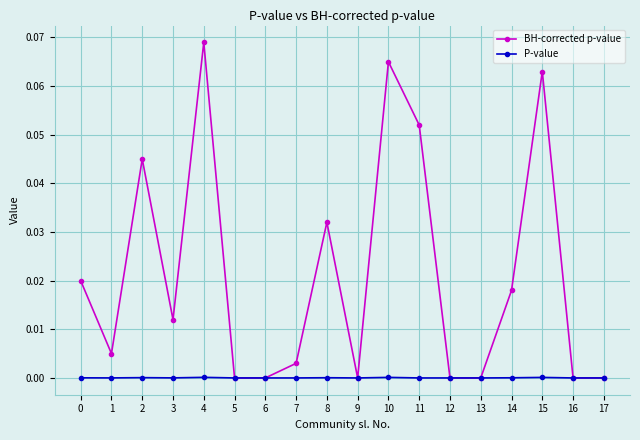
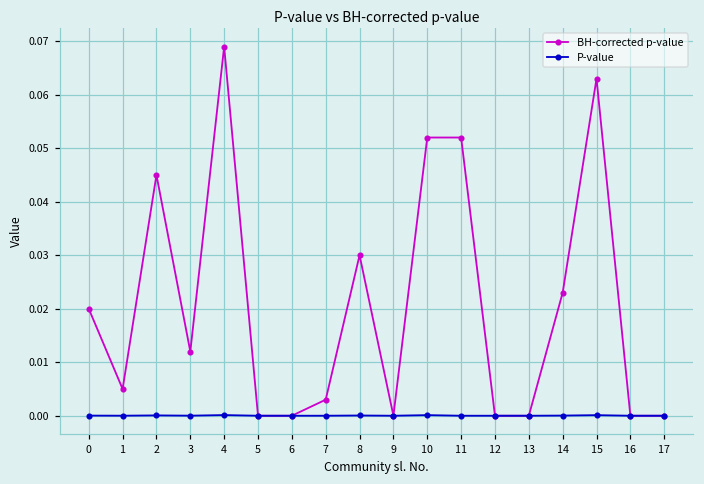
BH-corrected p-value, 8: 0.032 -> 0.030
BH-corrected p-value, 10: 0.065 -> 0.052
BH-corrected p-value, 14: 0.018 -> 0.023
